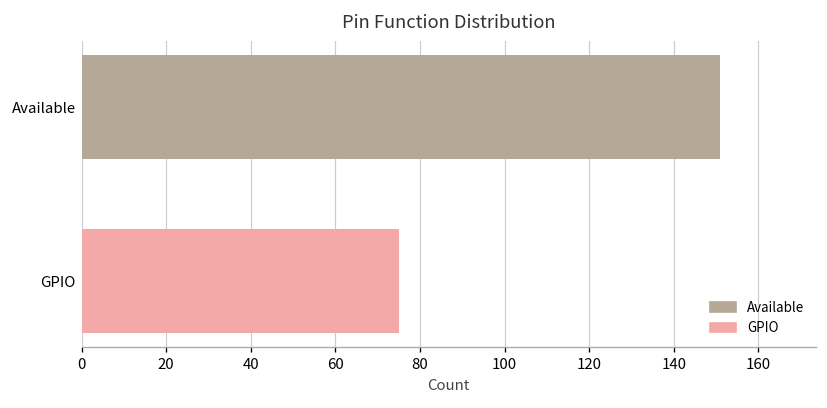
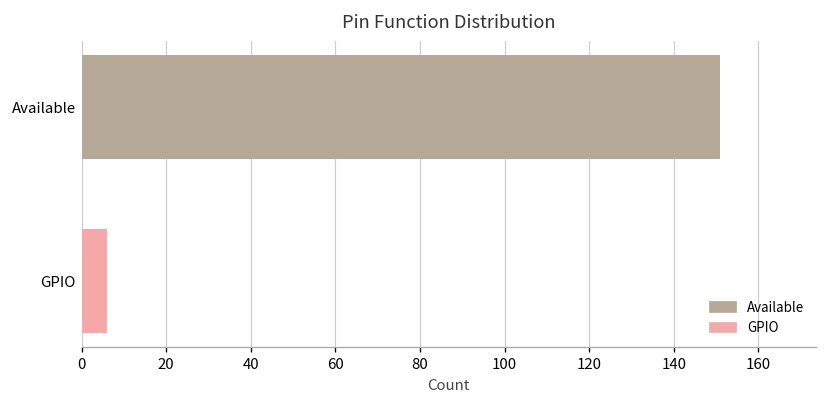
GPIO: 75 -> 6
